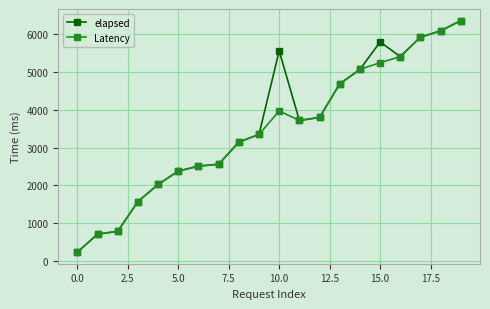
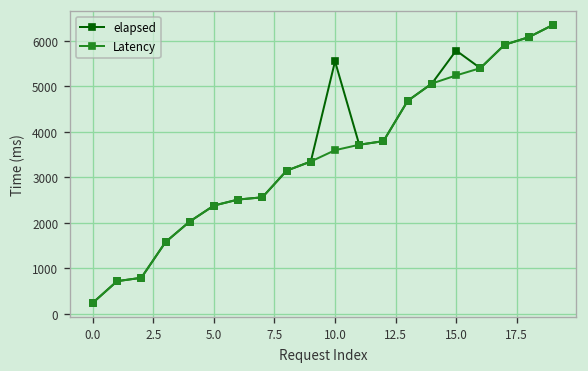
Latency, 10.0: 4000 -> 3600
